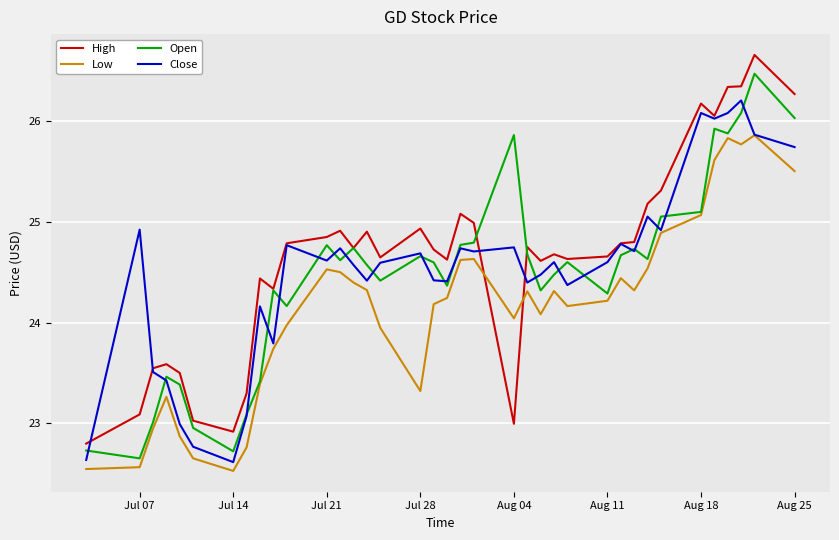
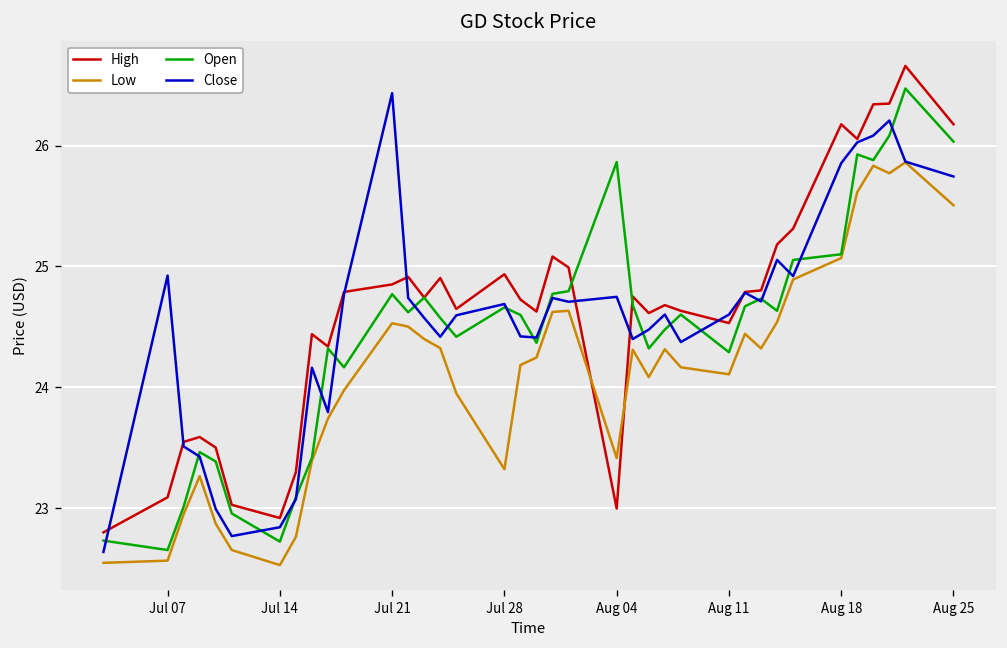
Close, Jul 14: 22.62 -> 22.84
Close, Jul 21: 24.62 -> 26.43
Low, Aug 04: 24.04 -> 23.41
High, Aug 11: 24.66 -> 24.53
Low, Aug 11: 24.22 -> 24.11
Close, Aug 18: 26.08 -> 25.86
High, Aug 25: 26.27 -> 26.18
